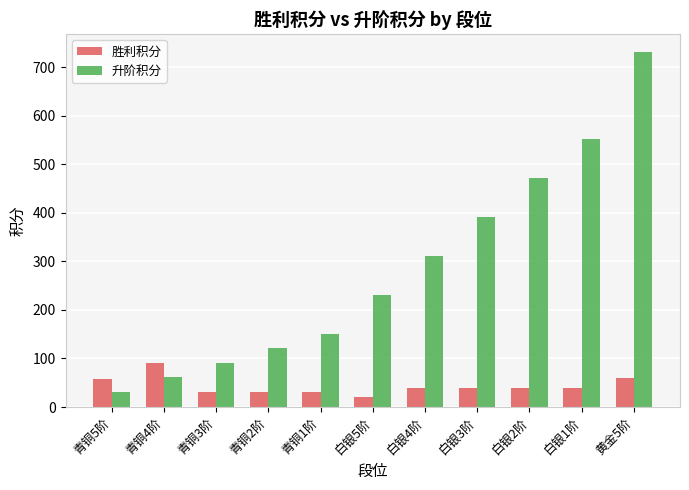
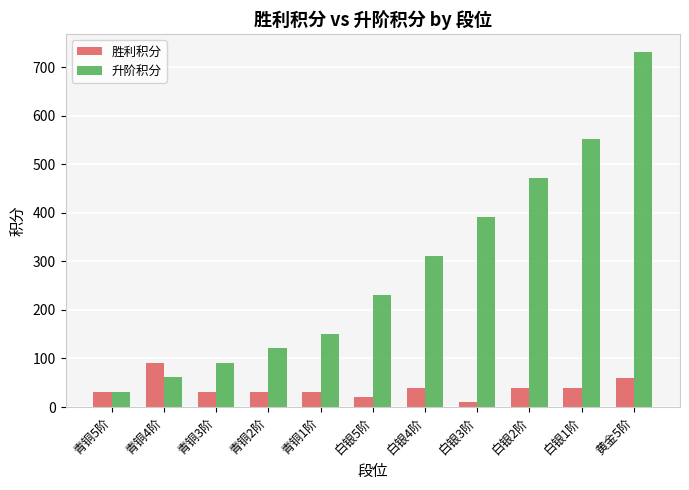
胜利积分, 青铜5阶: 60 -> 30
胜利积分, 白银3阶: 40 -> 10
